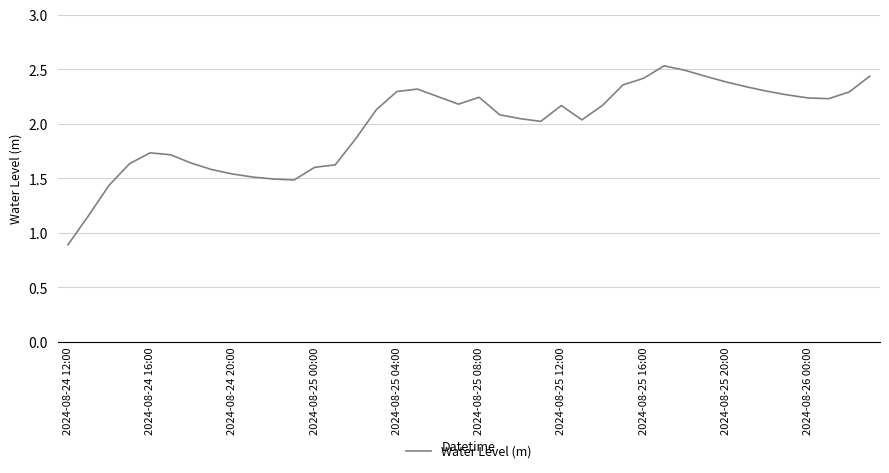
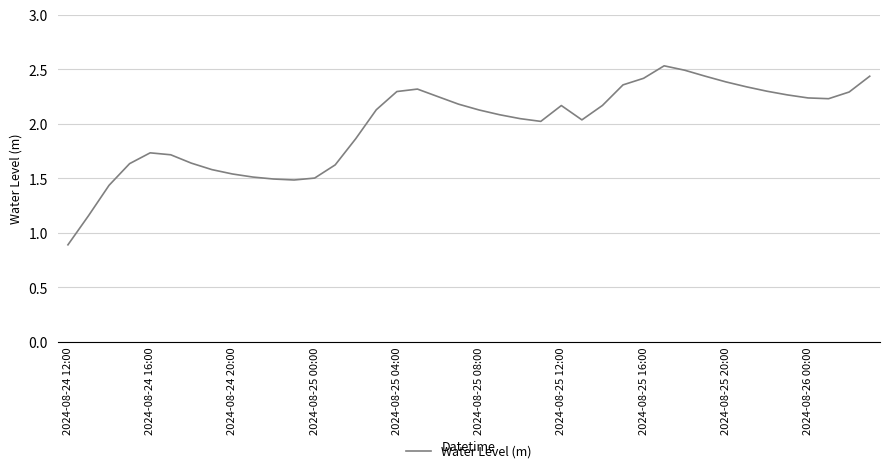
2024-08-25 00:00: 1.60 -> 1.50
2024-08-25 08:00: 2.24 -> 2.13
